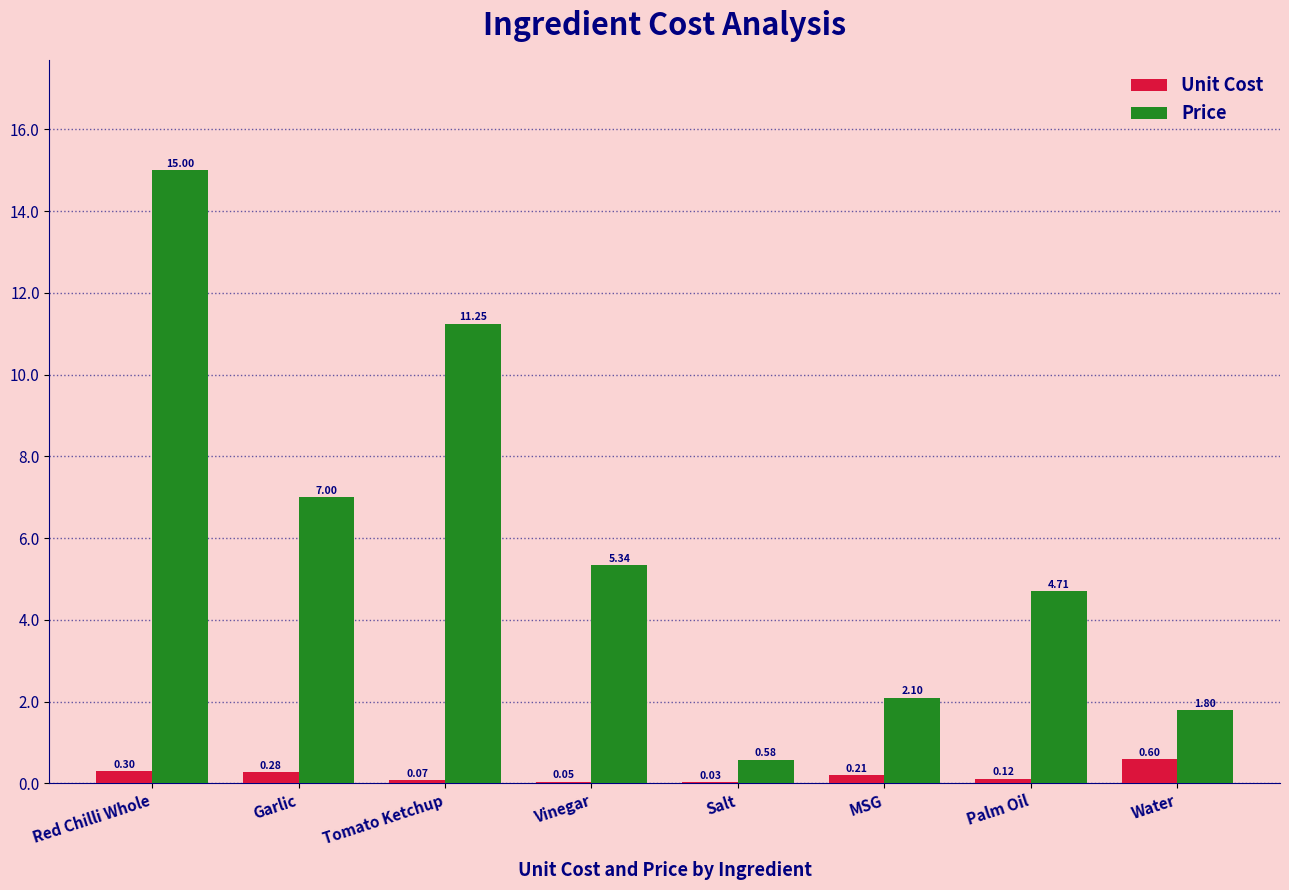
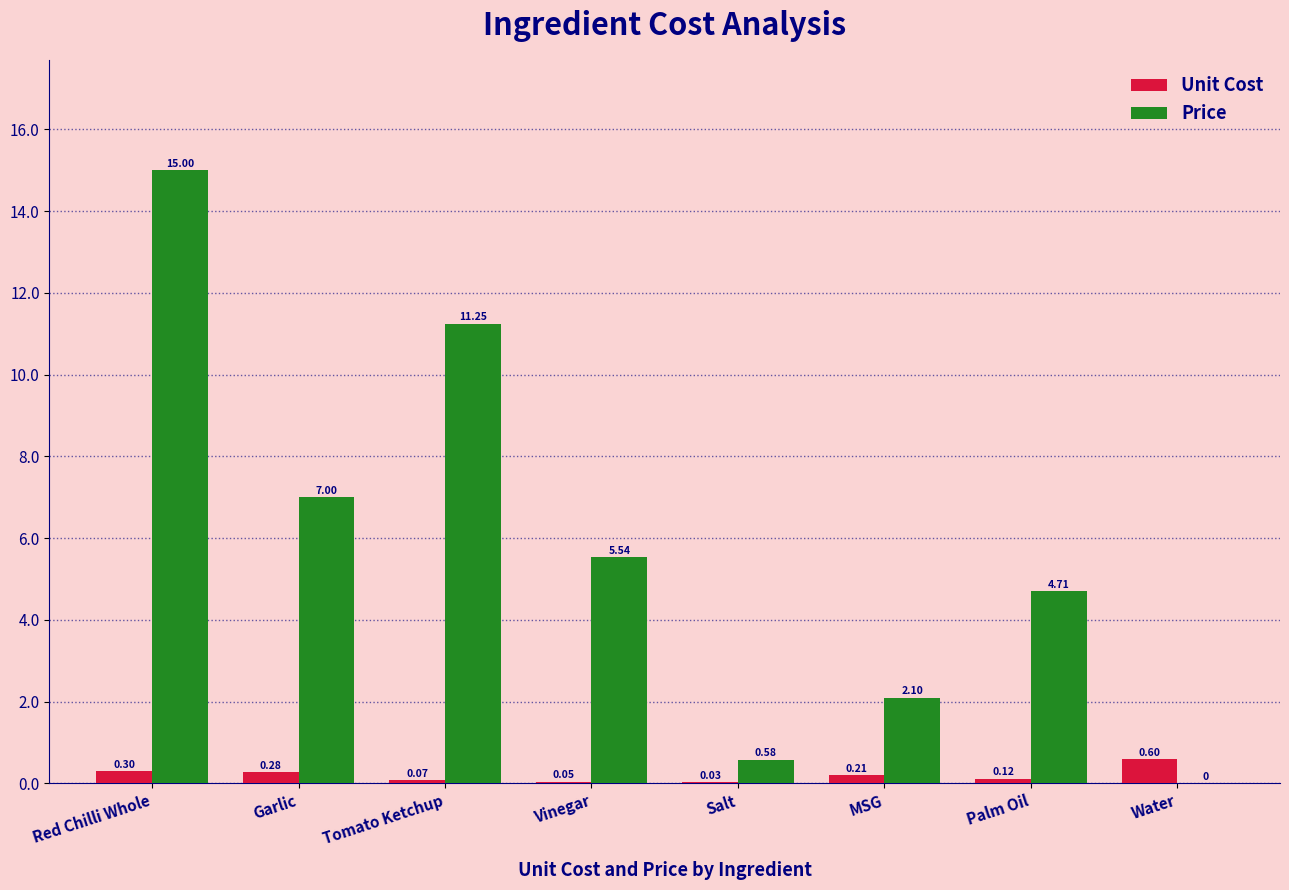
Price, Vinegar: 5.34 -> 5.54
Price, Water: 1.80 -> 0
